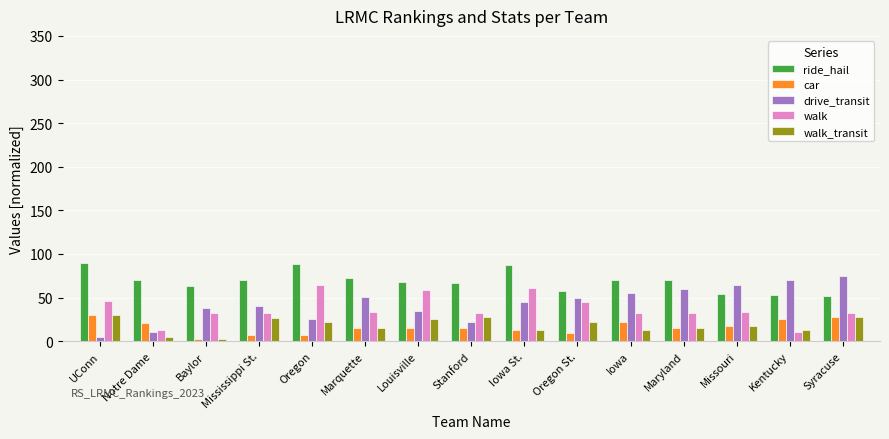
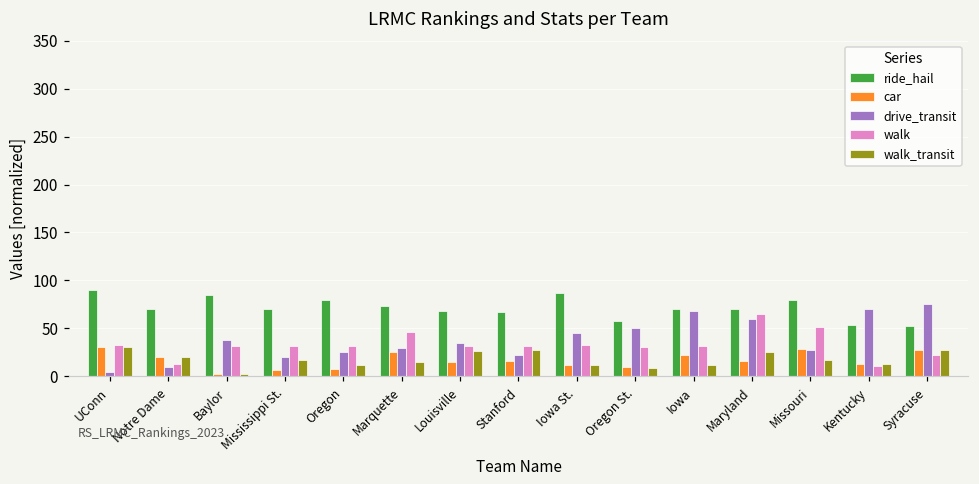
walk, UConn: 50 -> 30
walk_transit, Notre Dame: 10 -> 20
ride_hail, Baylor: 60 -> 80
drive_transit, Mississippi St.: 40 -> 20
walk_transit, Mississippi St.: 30 -> 20
ride_hail, Oregon: 90 -> 80
walk, Oregon: 70 -> 30
walk_transit, Oregon: 20 -> 10
car, Marquette: 20 -> 30
drive_transit, Marquette: 50 -> 30
walk, Marquette: 30 -> 50
walk, Louisville: 60 -> 30
walk, Iowa St.: 60 -> 30
walk, Oregon St.: 50 -> 30
walk_transit, Oregon St.: 20 -> 10
drive_transit, Iowa: 60 -> 70
walk, Maryland: 30 -> 70
walk_transit, Maryland: 20 -> 30
ride_hail, Missouri: 50 -> 80
car, Missouri: 20 -> 30
drive_transit, Missouri: 70 -> 30
walk, Missouri: 30 -> 50
car, Kentucky: 30 -> 10
walk, Syracuse: 30 -> 20
